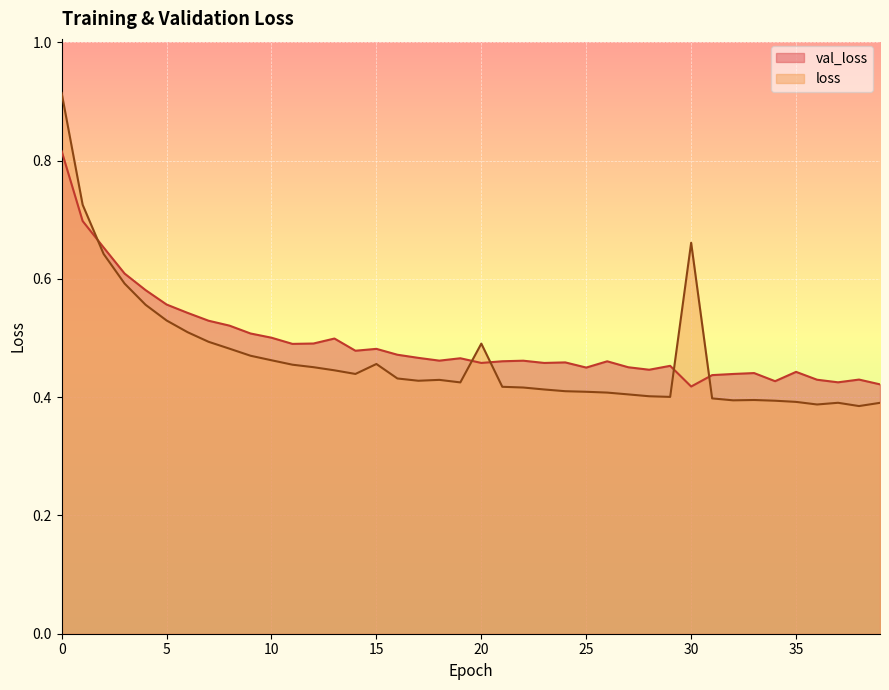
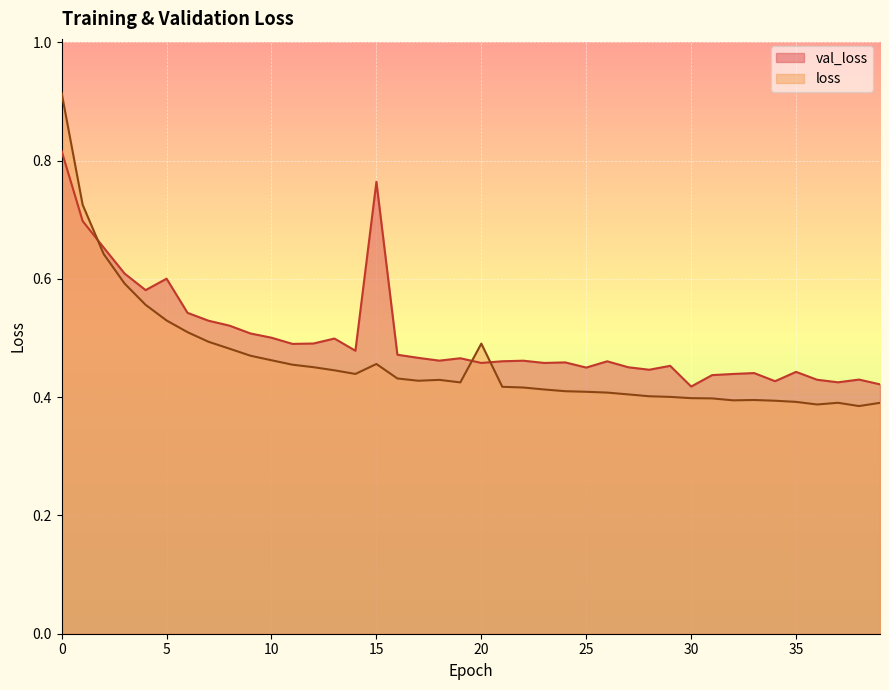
val_loss, 5: 0.56 -> 0.60
val_loss, 15: 0.48 -> 0.76
loss, 30: 0.66 -> 0.40
